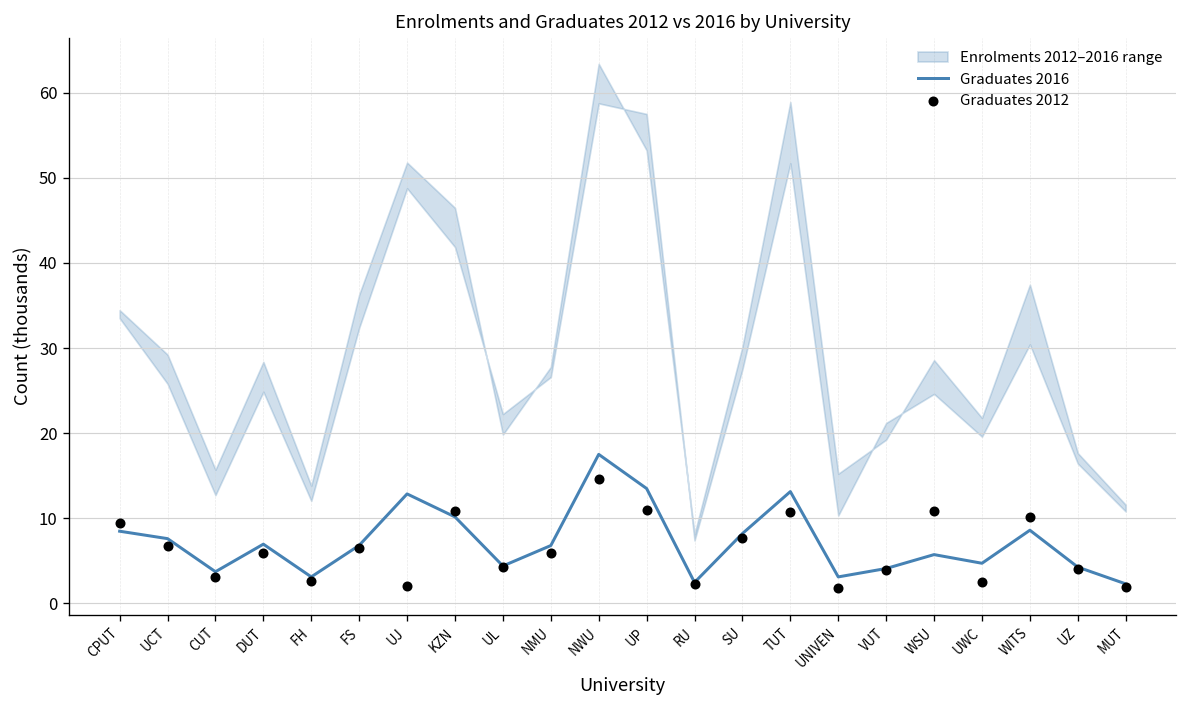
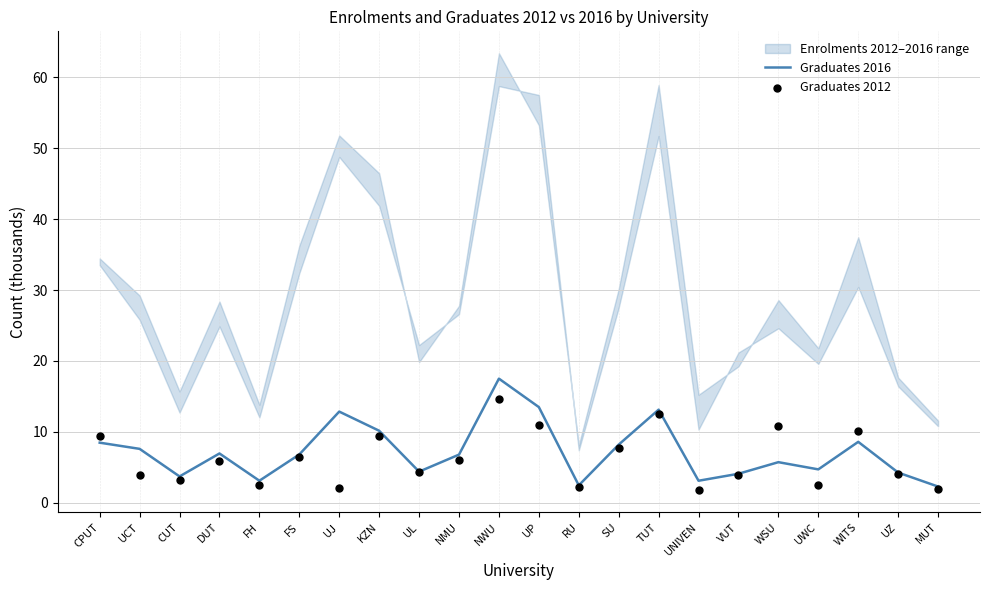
Graduates 2012, UCT: 7 -> 4
Graduates 2012, KZN: 11 -> 9
Graduates 2012, TUT: 11 -> 13
